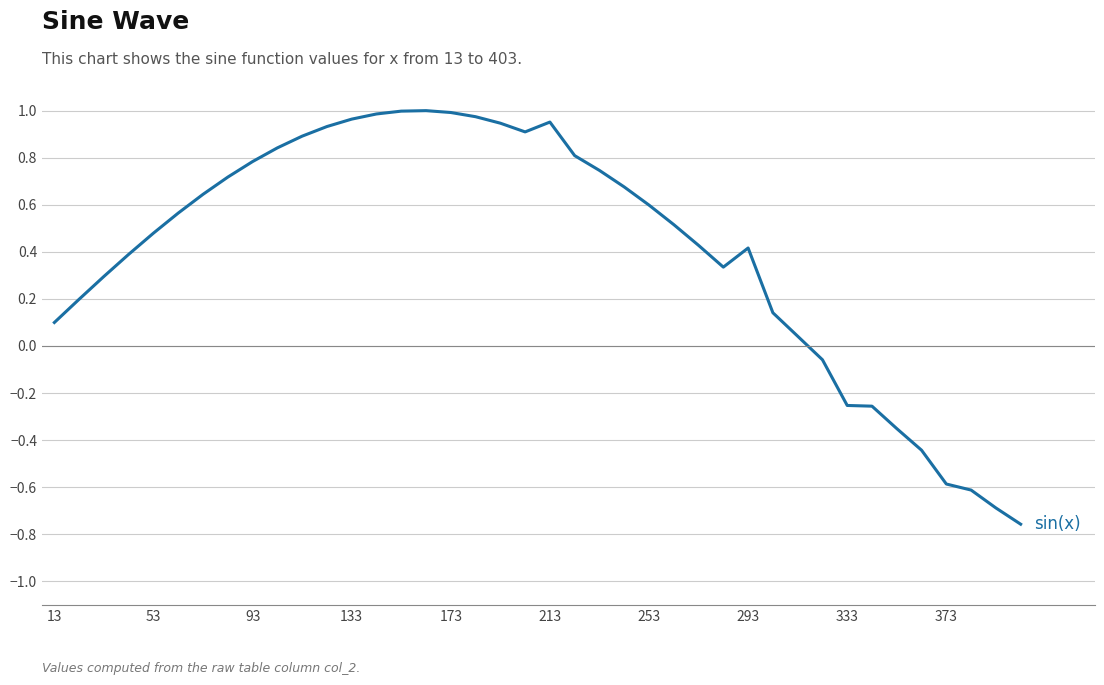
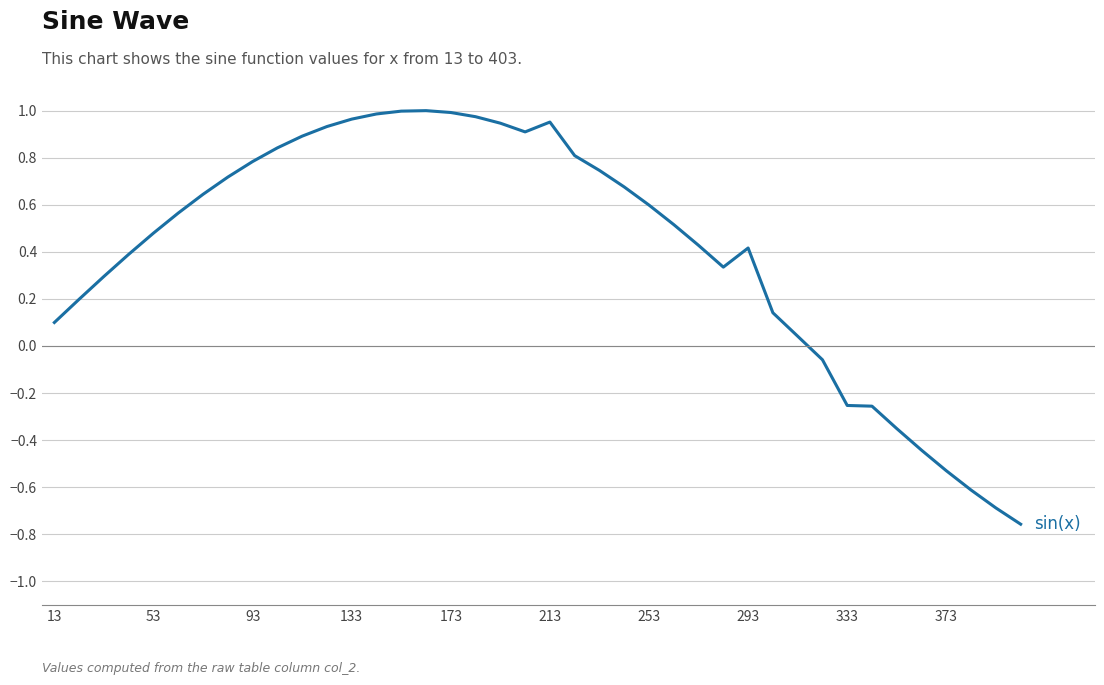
373: -0.59 -> -0.53
